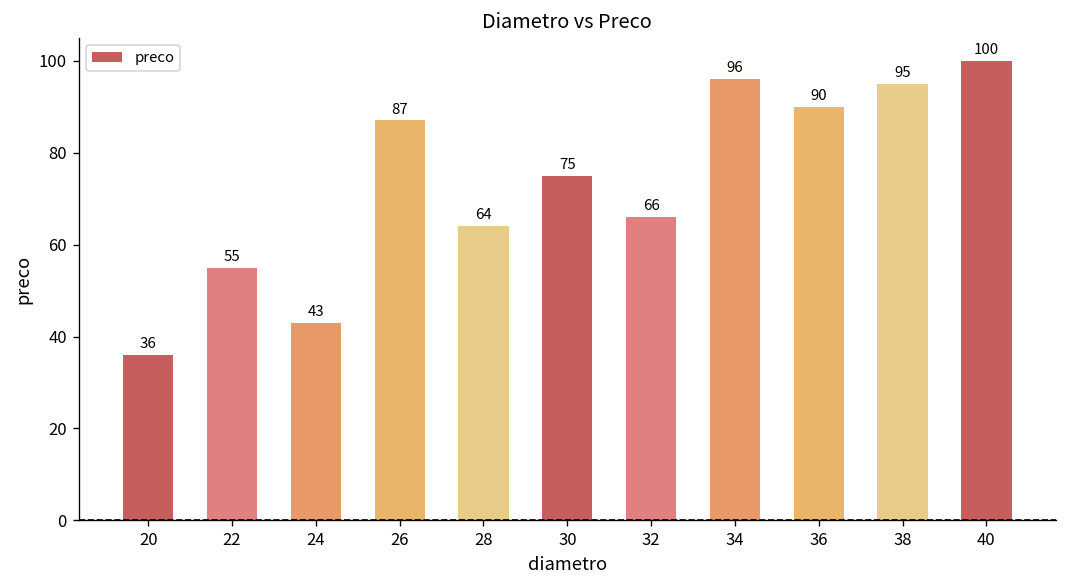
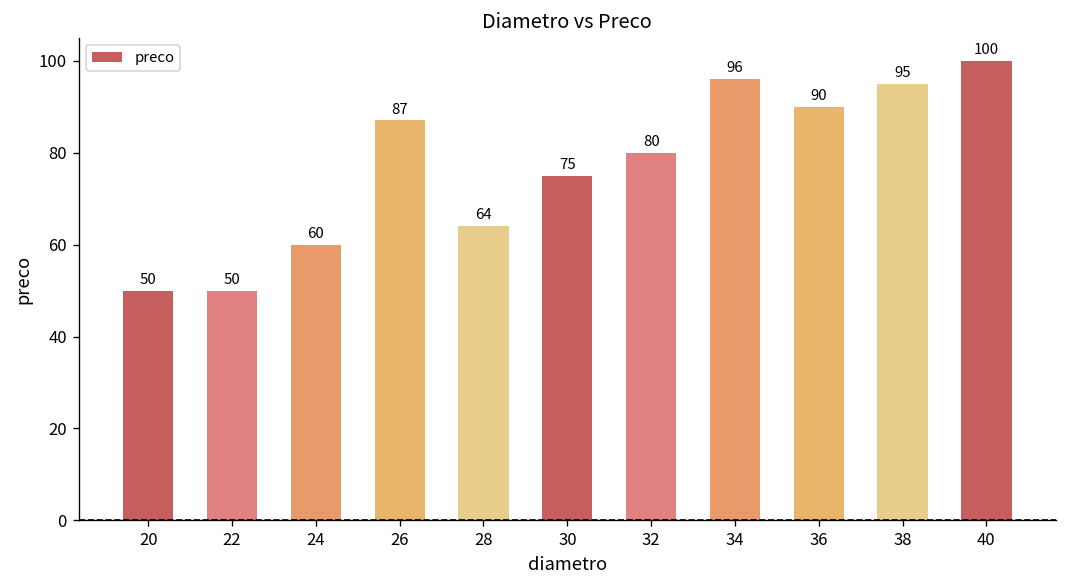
20: 36 -> 50
22: 55 -> 50
24: 43 -> 60
32: 66 -> 80
